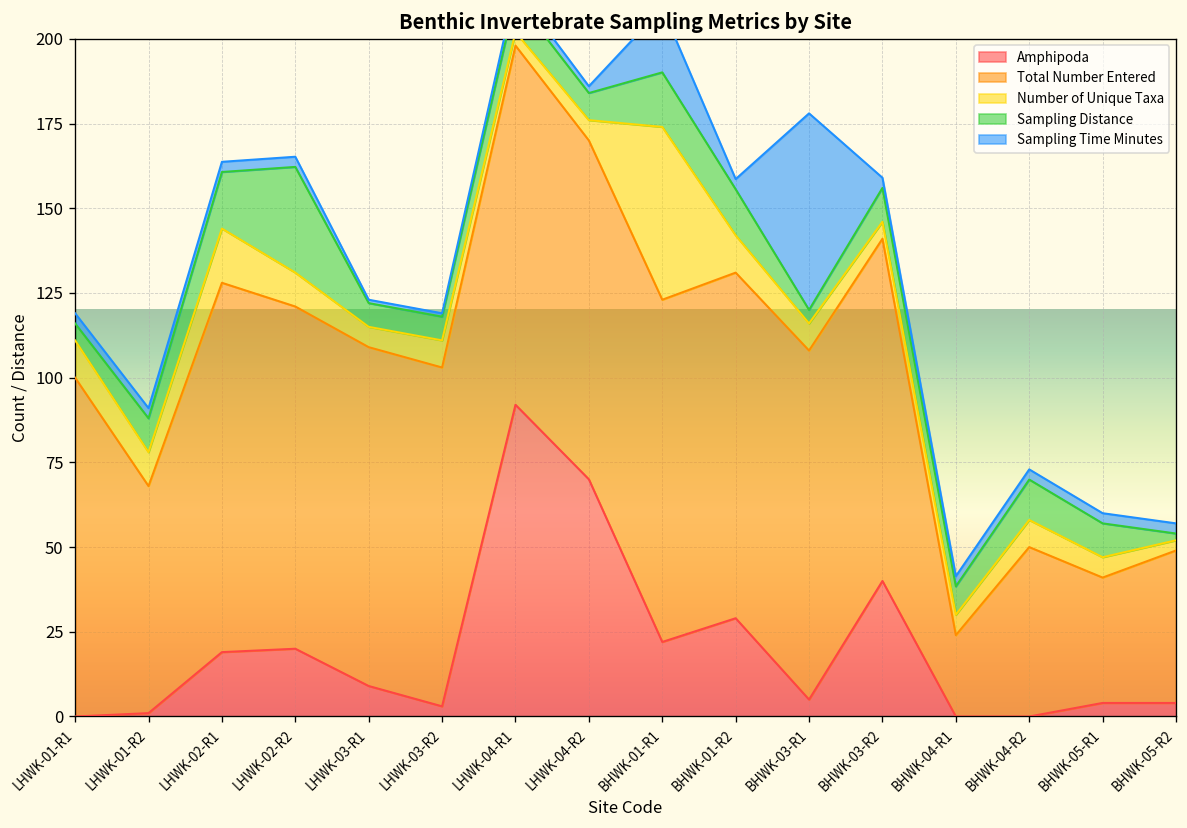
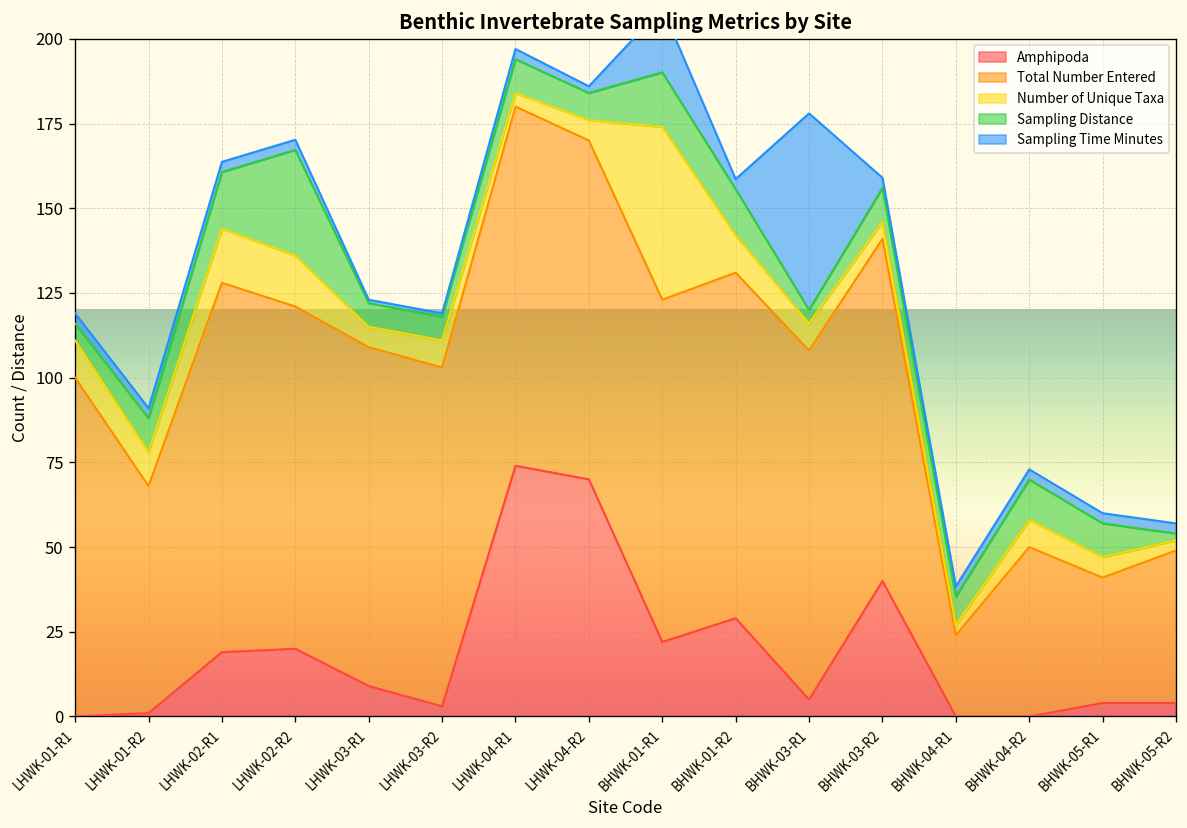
Number of Unique Taxa, LHWK-02-R2: 10 -> 15
Amphipoda, LHWK-04-R1: 92 -> 74
Number of Unique Taxa, BHWK-04-R1: 6 -> 3
